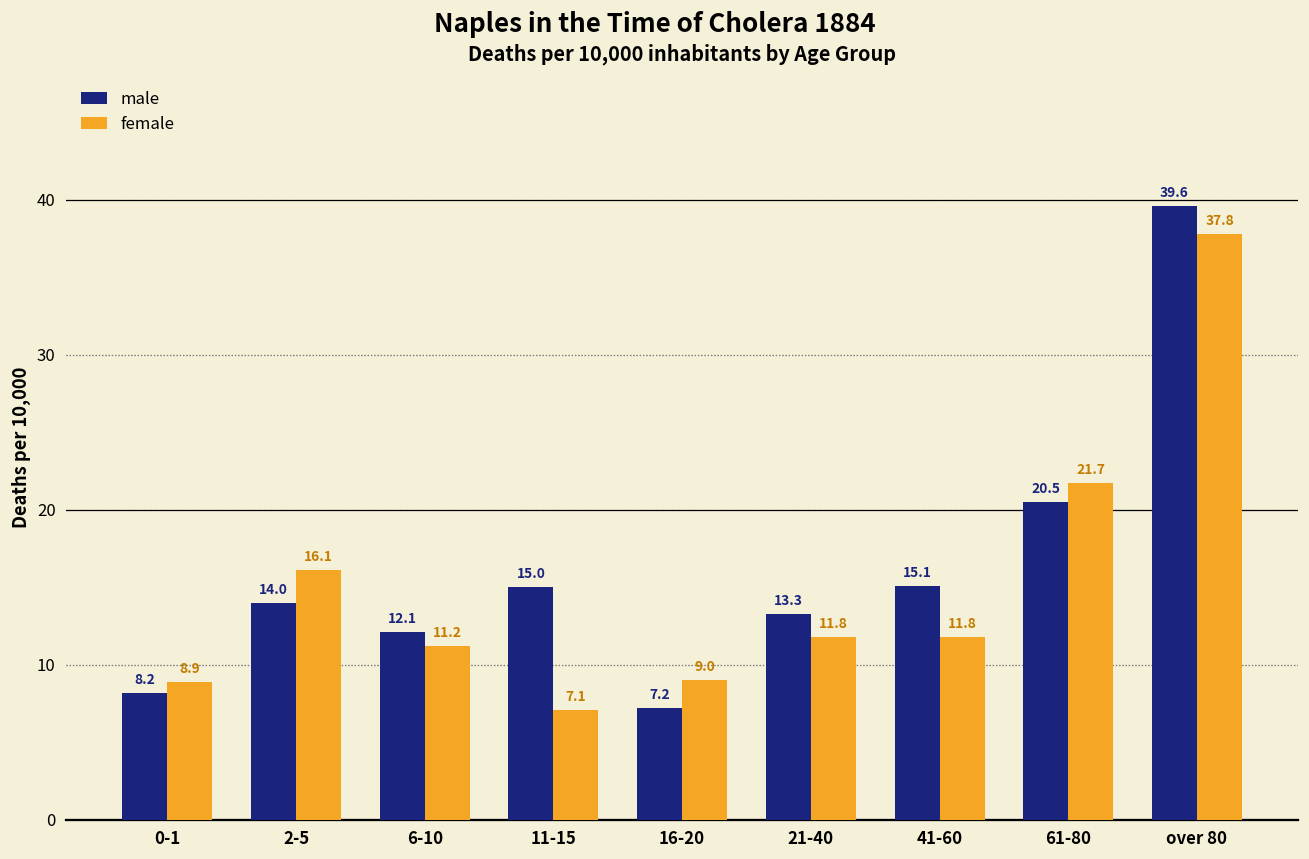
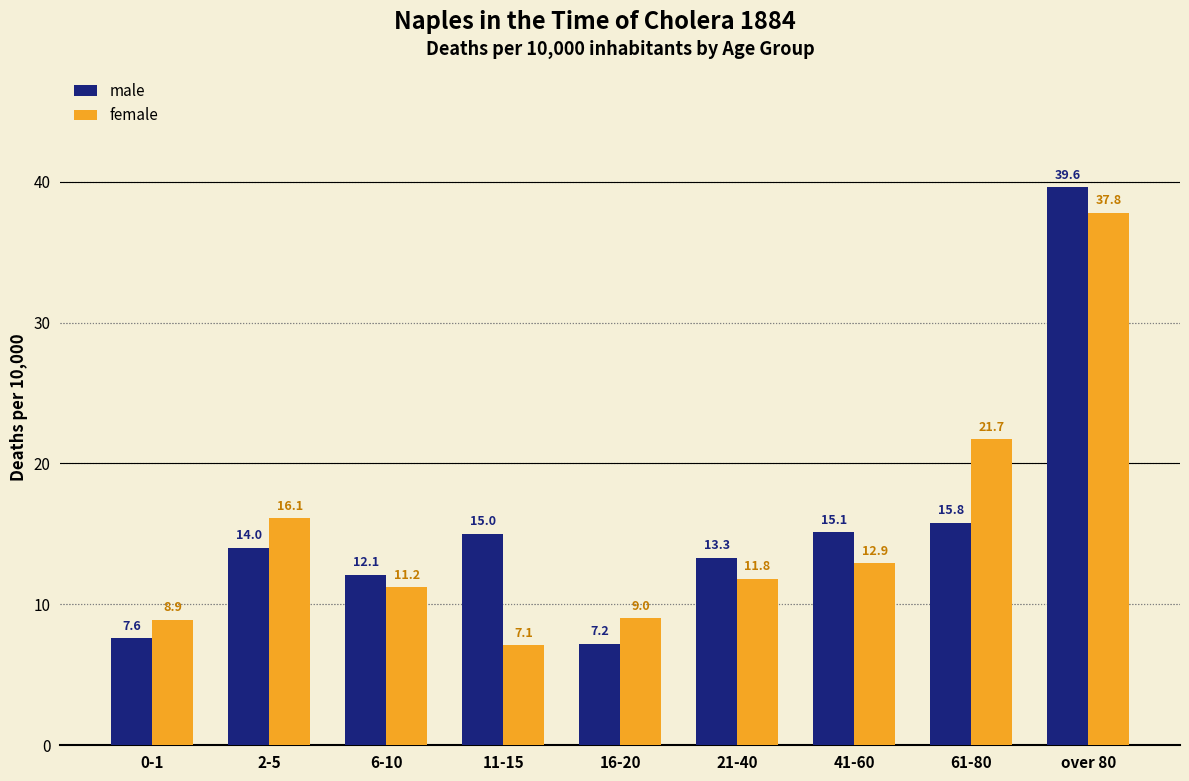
male, 0-1: 8.2 -> 7.6
female, 41-60: 11.8 -> 12.9
male, 61-80: 20.5 -> 15.8
